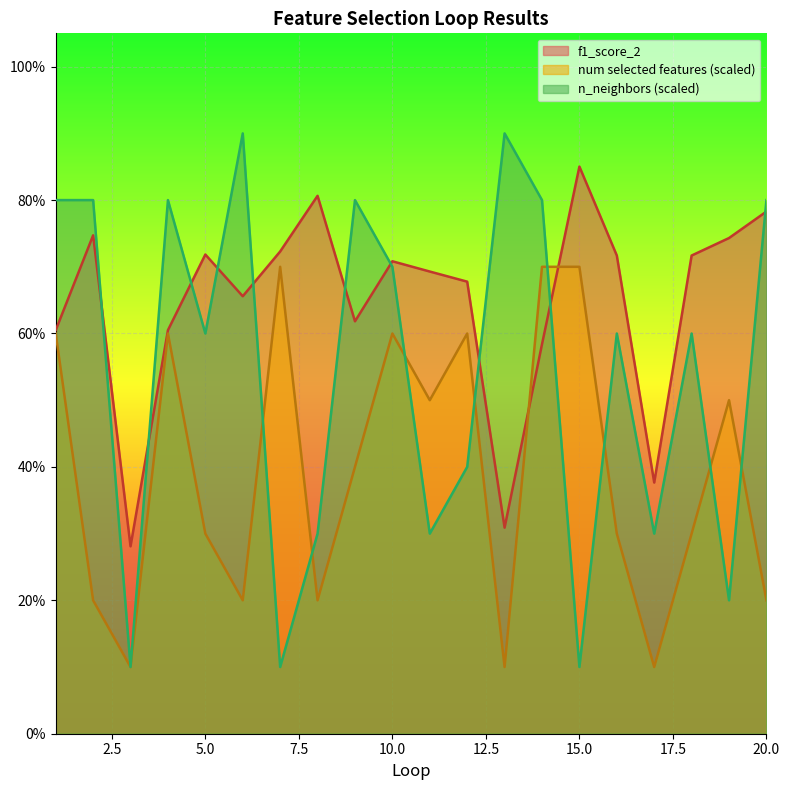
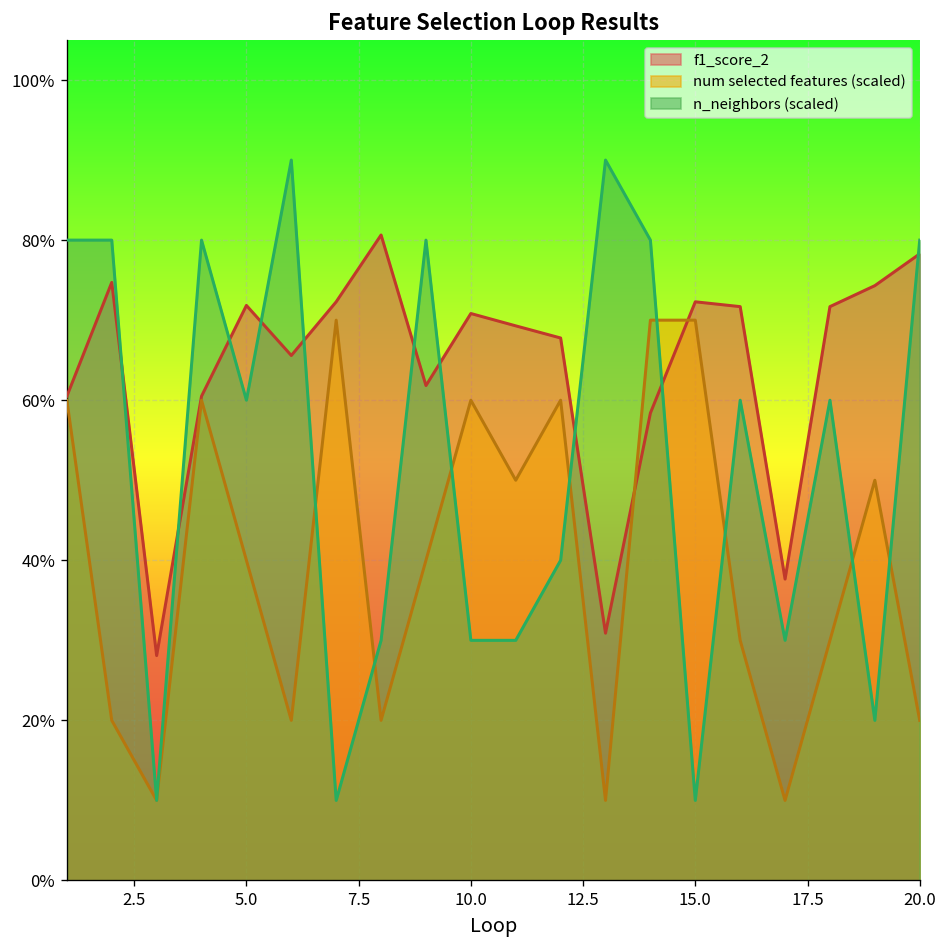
num selected features (scaled), 5.0: 30% -> 40%
n_neighbors (scaled), 10.0: 70% -> 30%
f1_score_2, 15.0: 85% -> 72%
